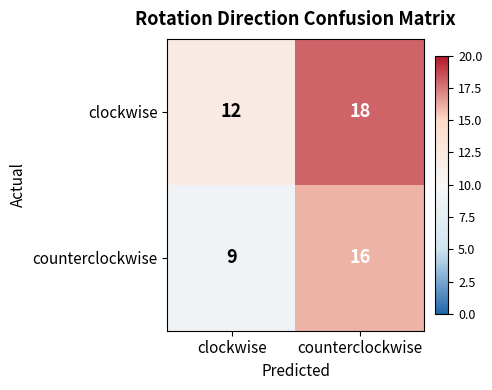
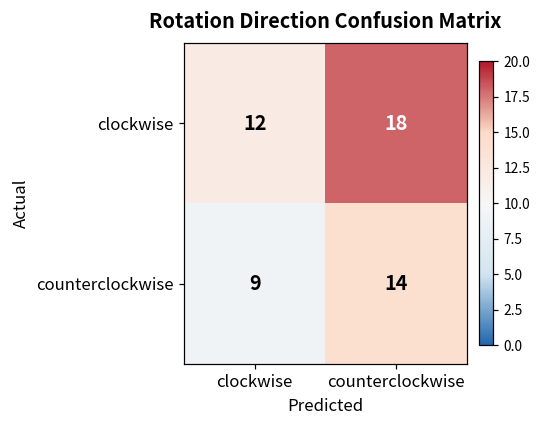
counterclockwise, counterclockwise: 16 -> 14
